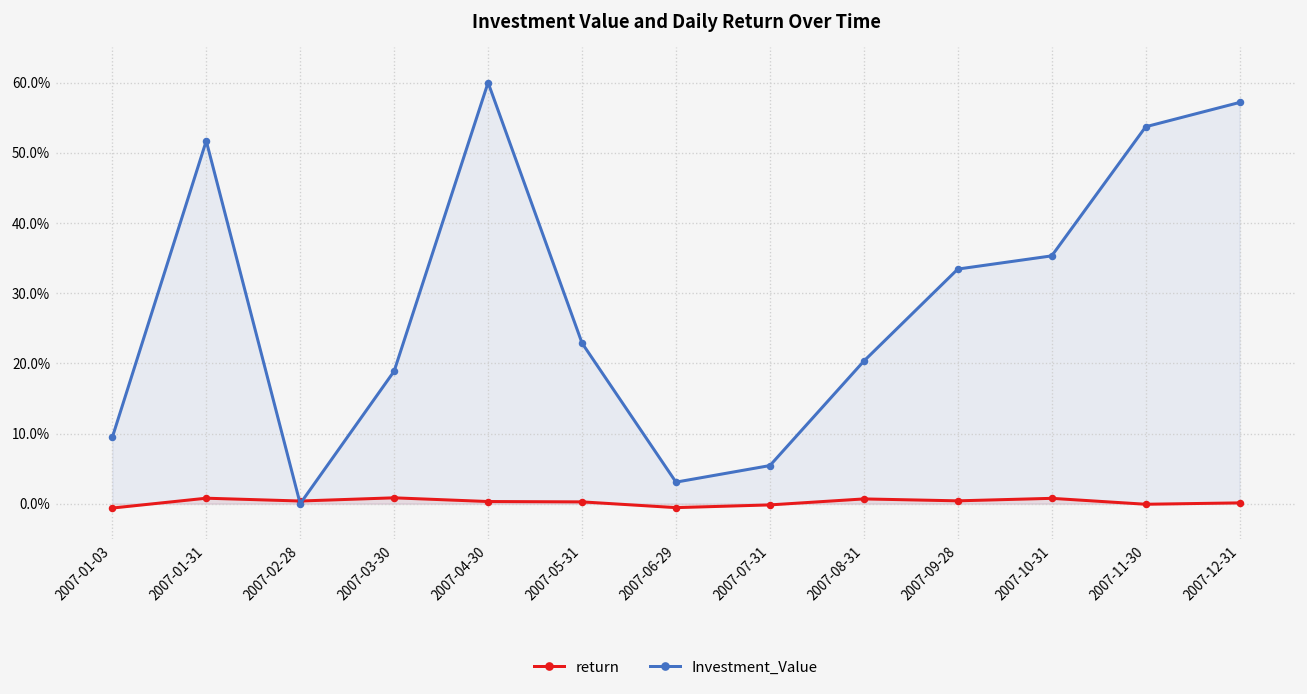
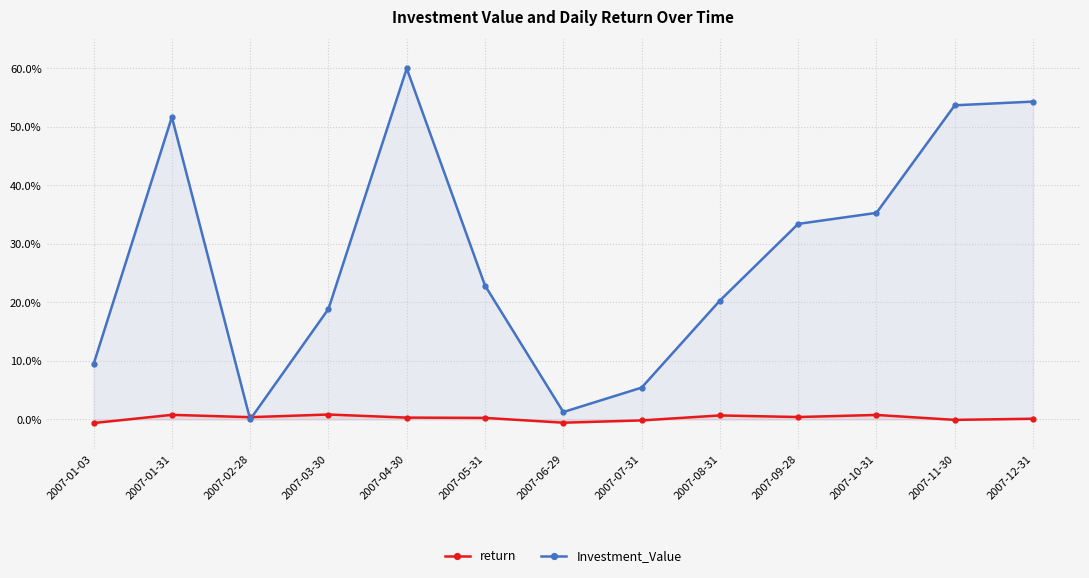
Investment_Value, 2007-06-29: 3% -> 1%
Investment_Value, 2007-12-31: 57% -> 54%
